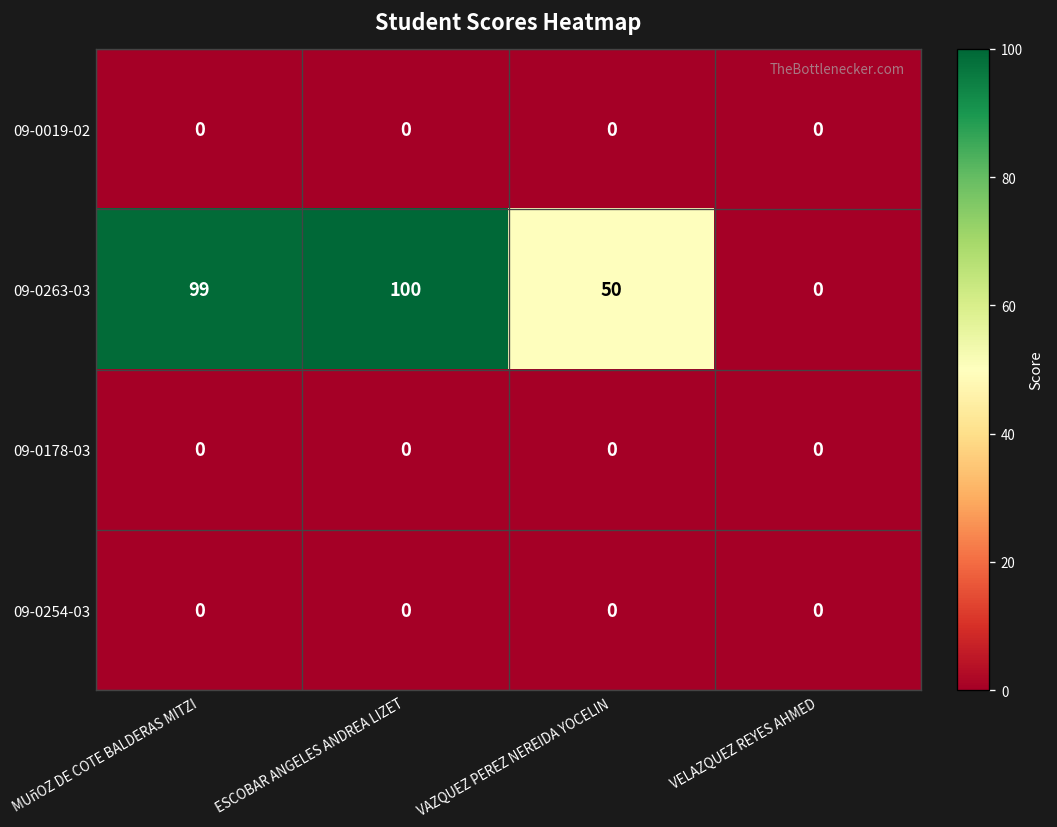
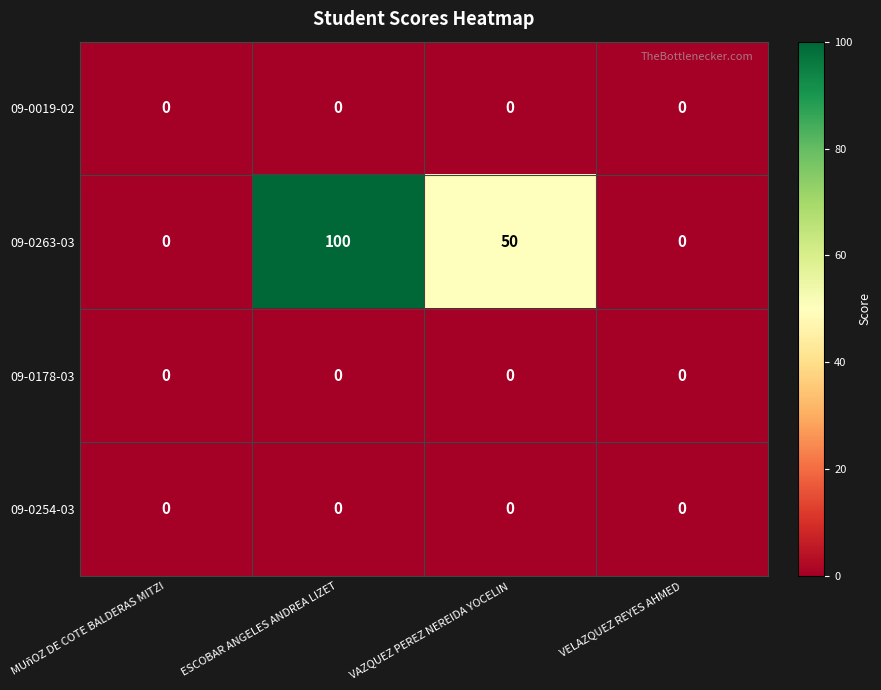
09-0263-03, MUñOZ DE COTE BALDERAS MITZI: 99 -> 0
